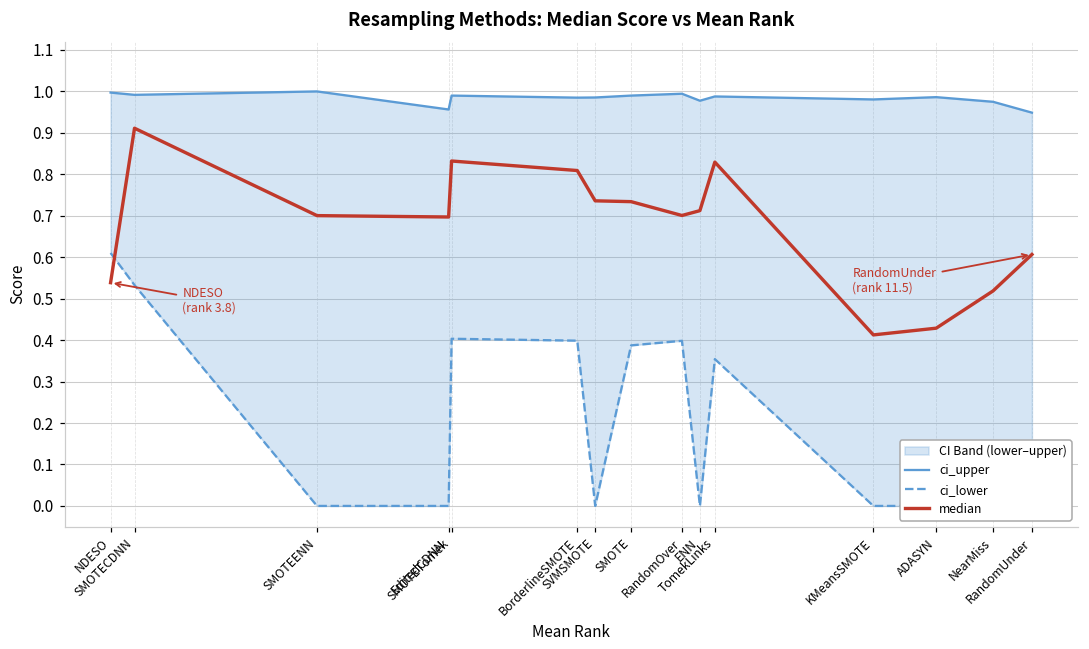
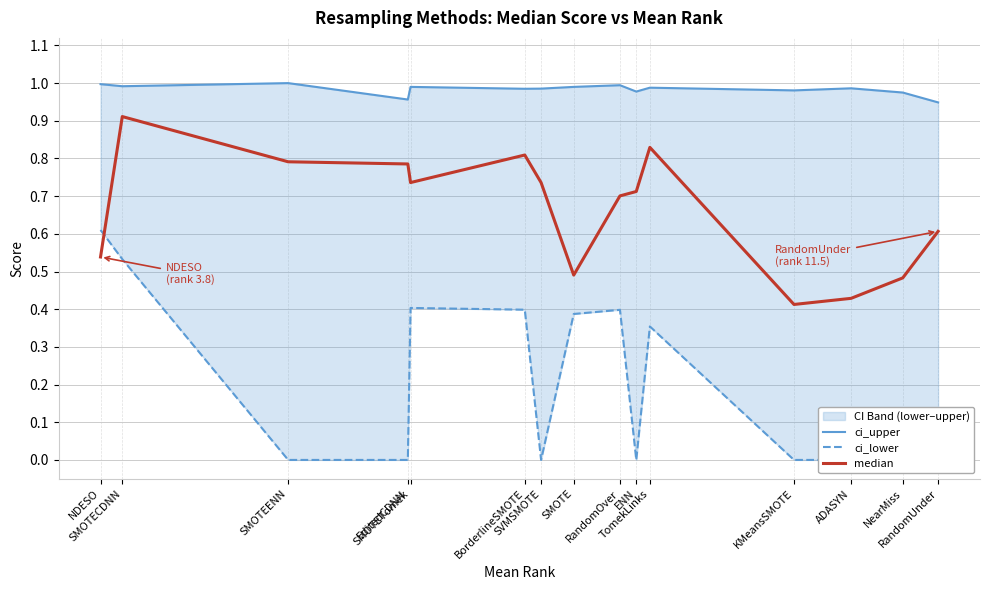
median, SMOTEENN: 0.70 -> 0.79
median, EditedCDNN: 0.70 -> 0.79
median, SMOTETomek: 0.83 -> 0.74
median, SMOTE: 0.73 -> 0.49
median, NearMiss: 0.52 -> 0.48
